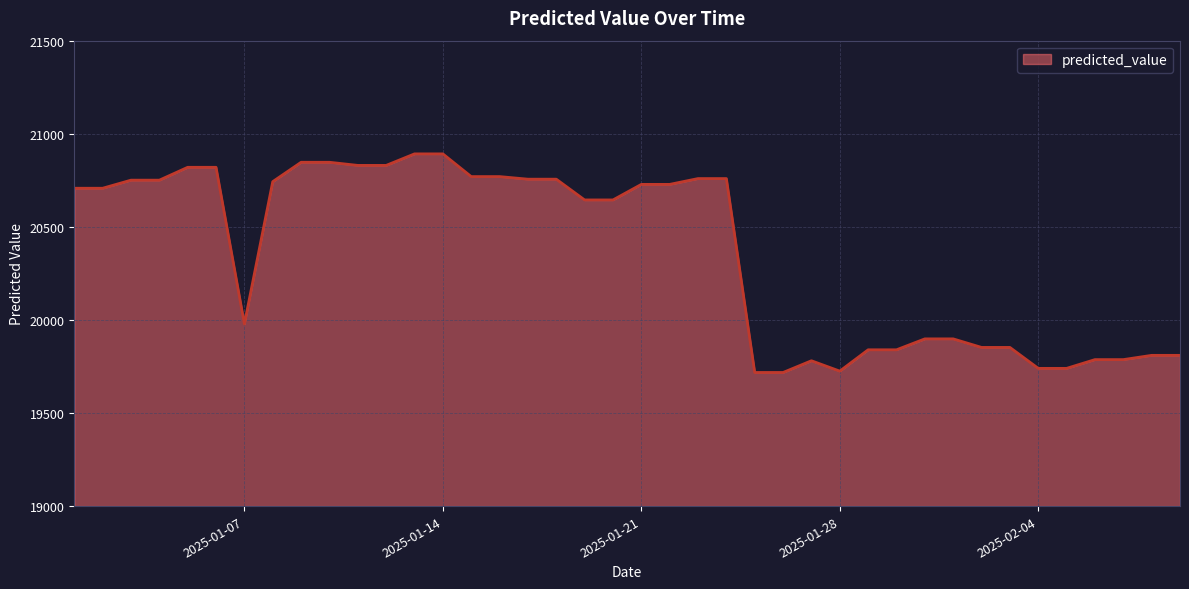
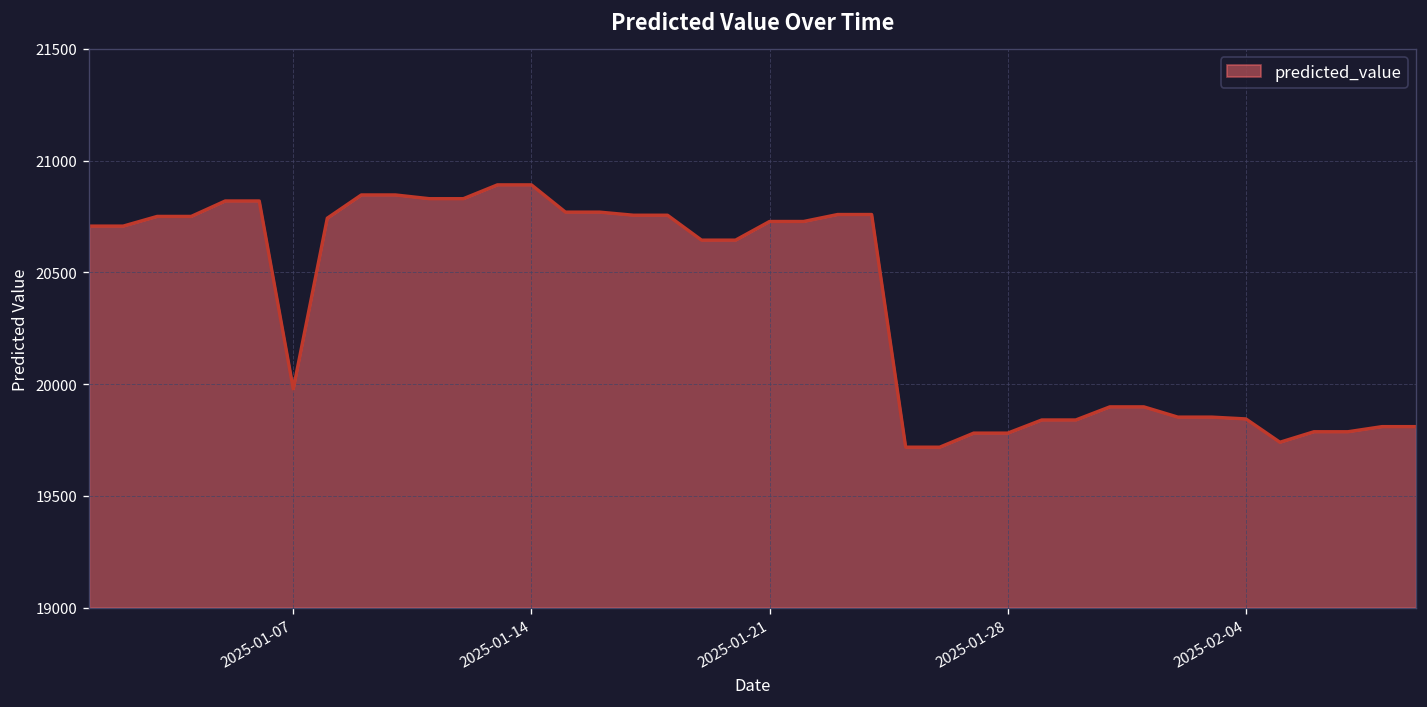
2025-01-28: 19730 -> 19780
2025-02-04: 19740 -> 19840
